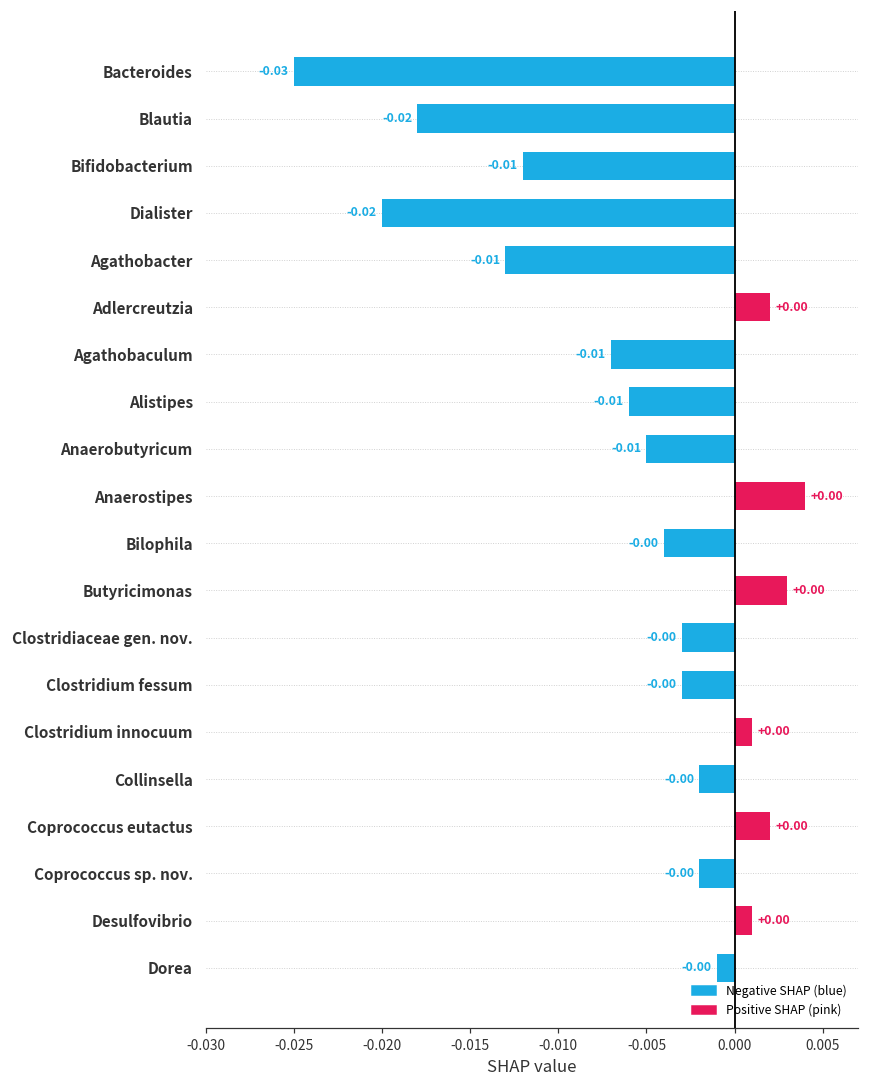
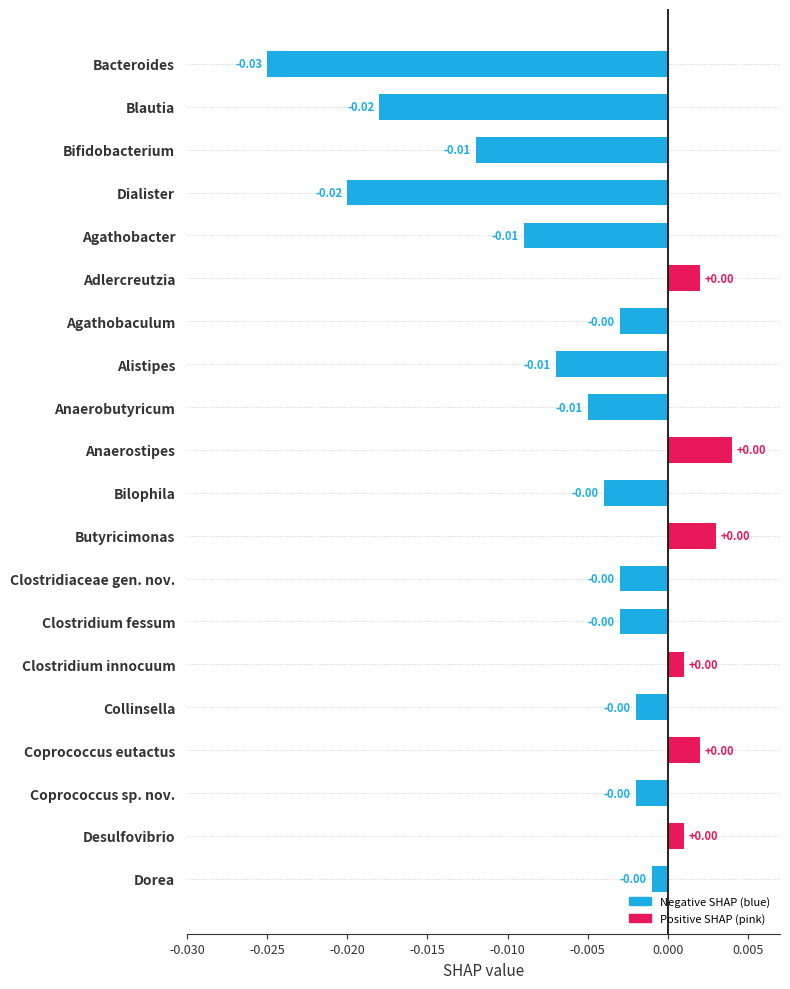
Agathobacter: -0.013 -> -0.009
Agathobaculum: -0.01 -> -0.00
Alistipes: -0.006 -> -0.007
